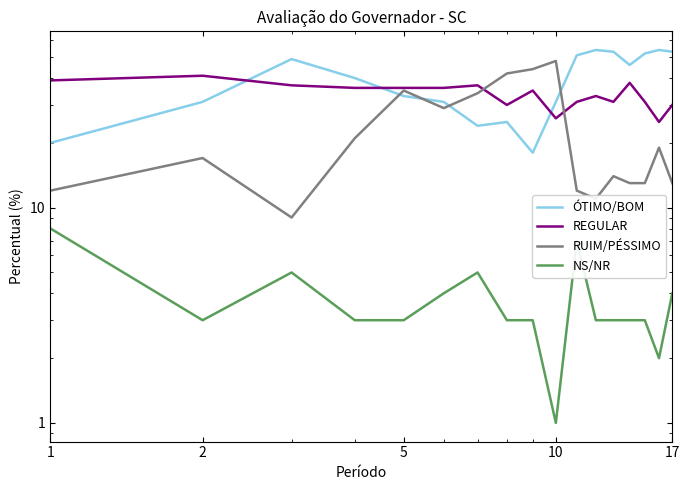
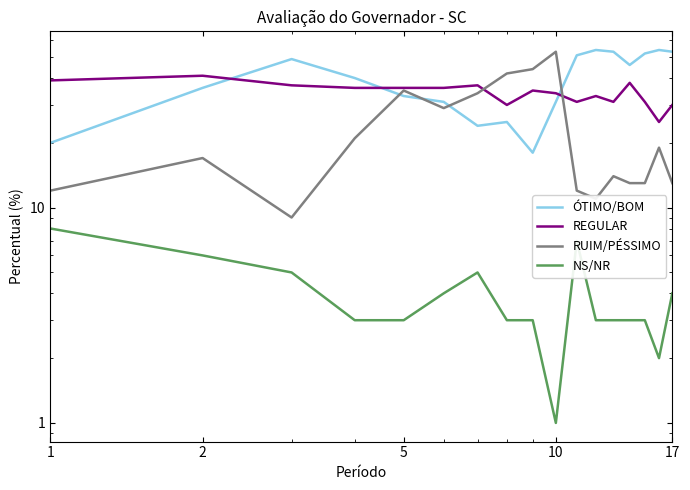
ÓTIMO/BOM, 2: 31 -> 36
NS/NR, 2: 3 -> 6
REGULAR, 10: 26 -> 34
RUIM/PÉSSIMO, 10: 48 -> 53
